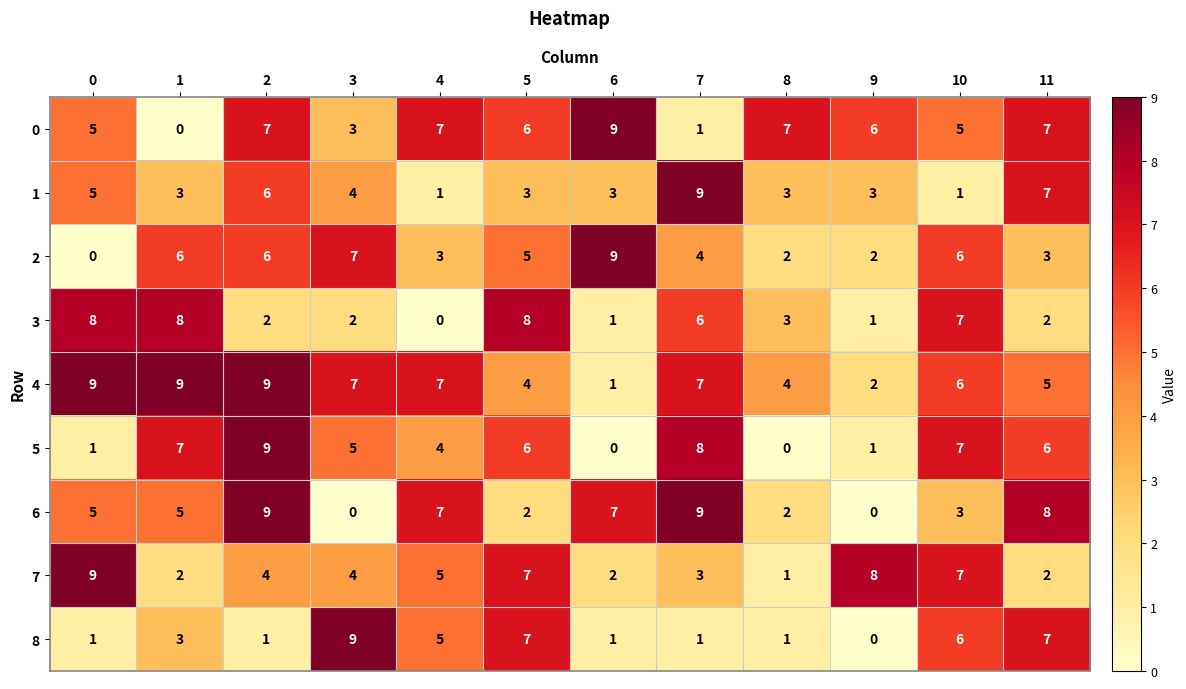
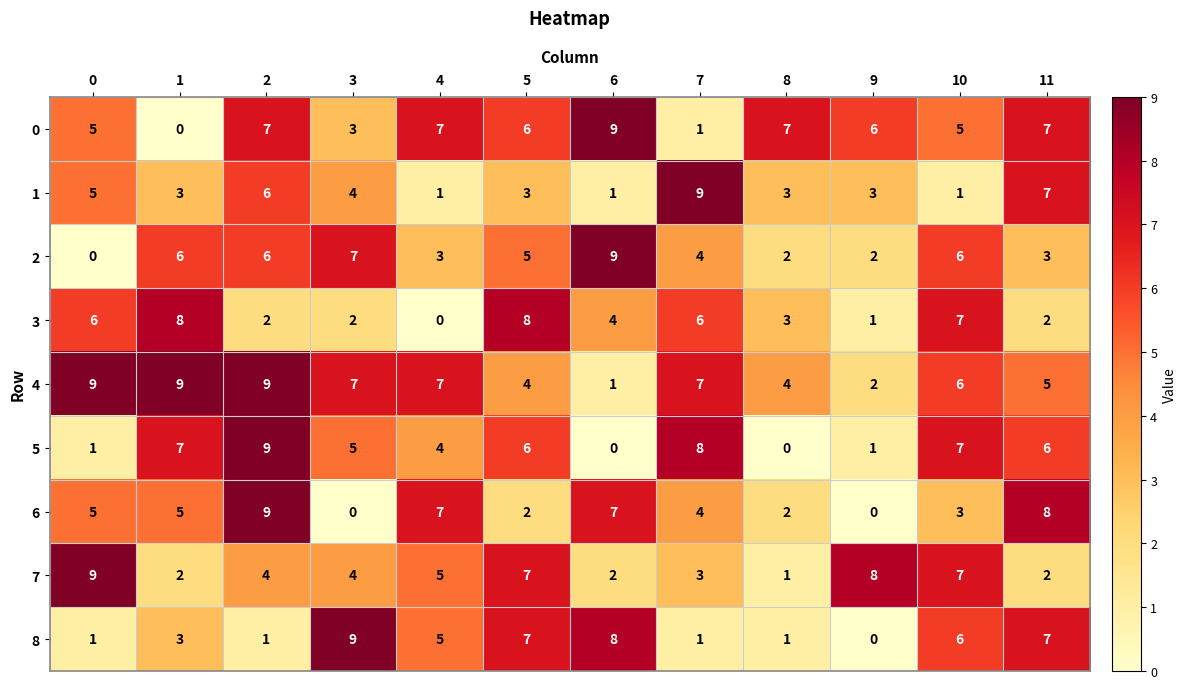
1, 6: 3 -> 1
3, 0: 8 -> 6
3, 6: 1 -> 4
6, 7: 9 -> 4
8, 6: 1 -> 8
